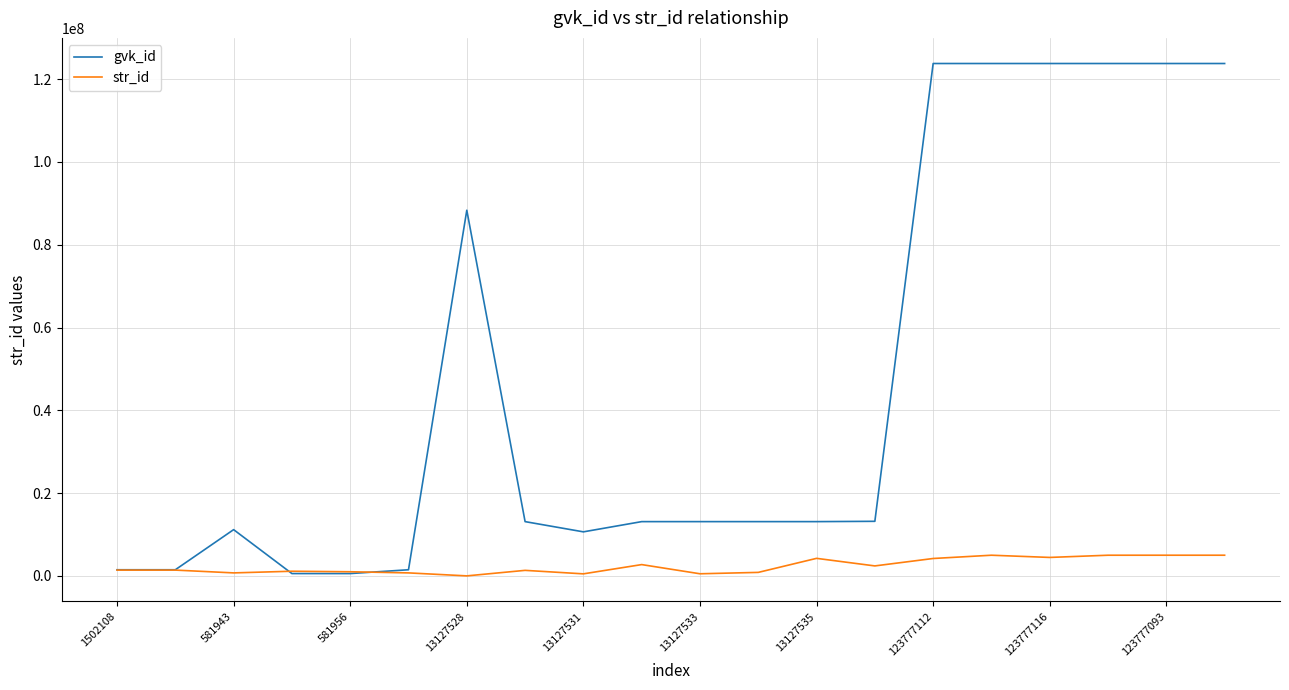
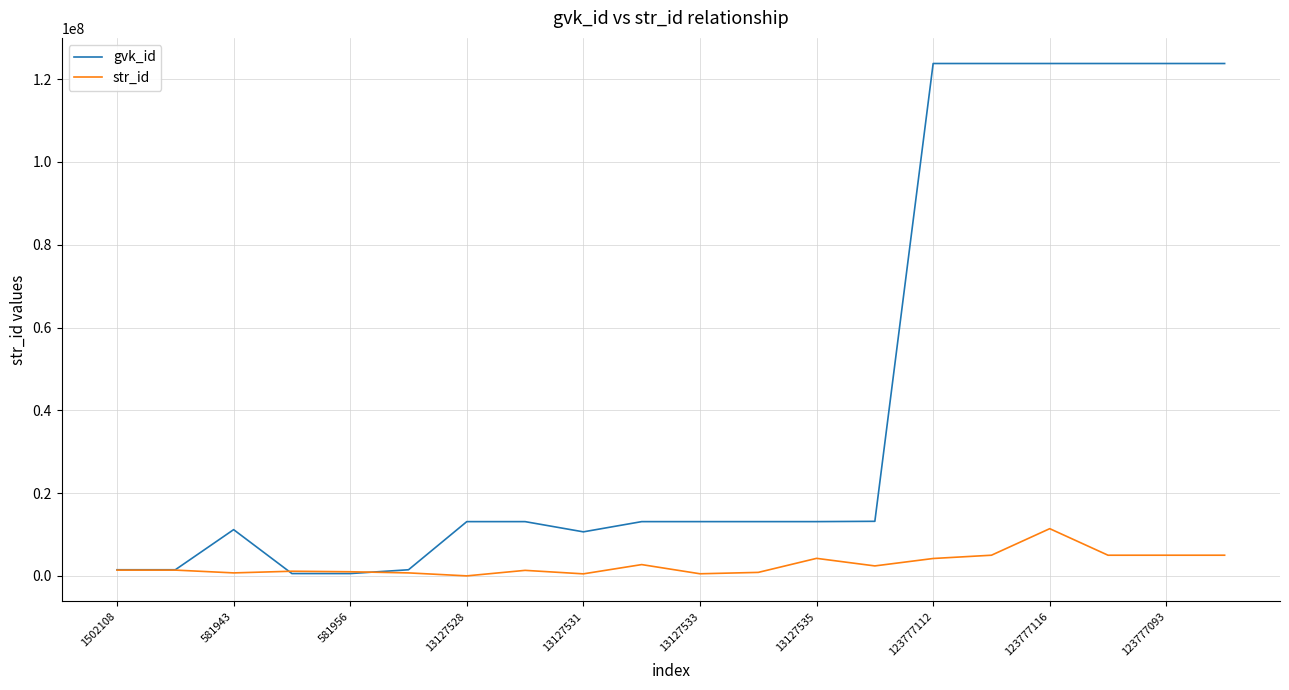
gvk_id, 13127528: 88000000 -> 13000000
str_id, 123777116: 4000000 -> 11000000
